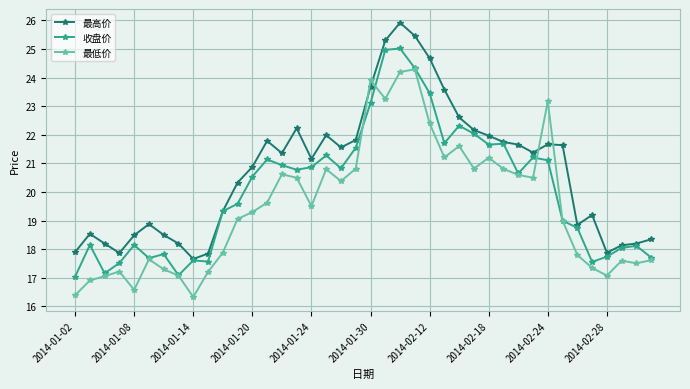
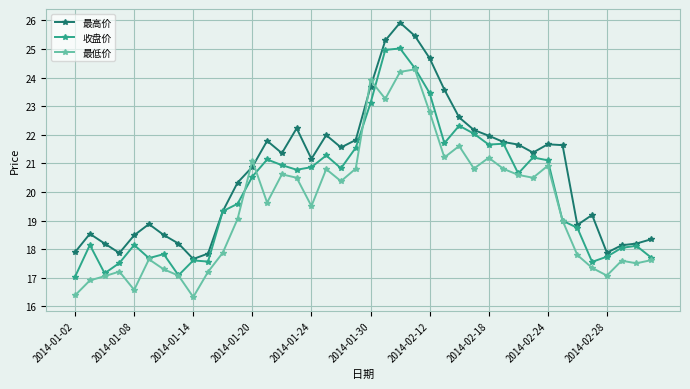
最低价, 2014-01-20: 19.3 -> 21.1
最低价, 2014-02-12: 22.4 -> 22.8
最低价, 2014-02-24: 23.2 -> 20.9
